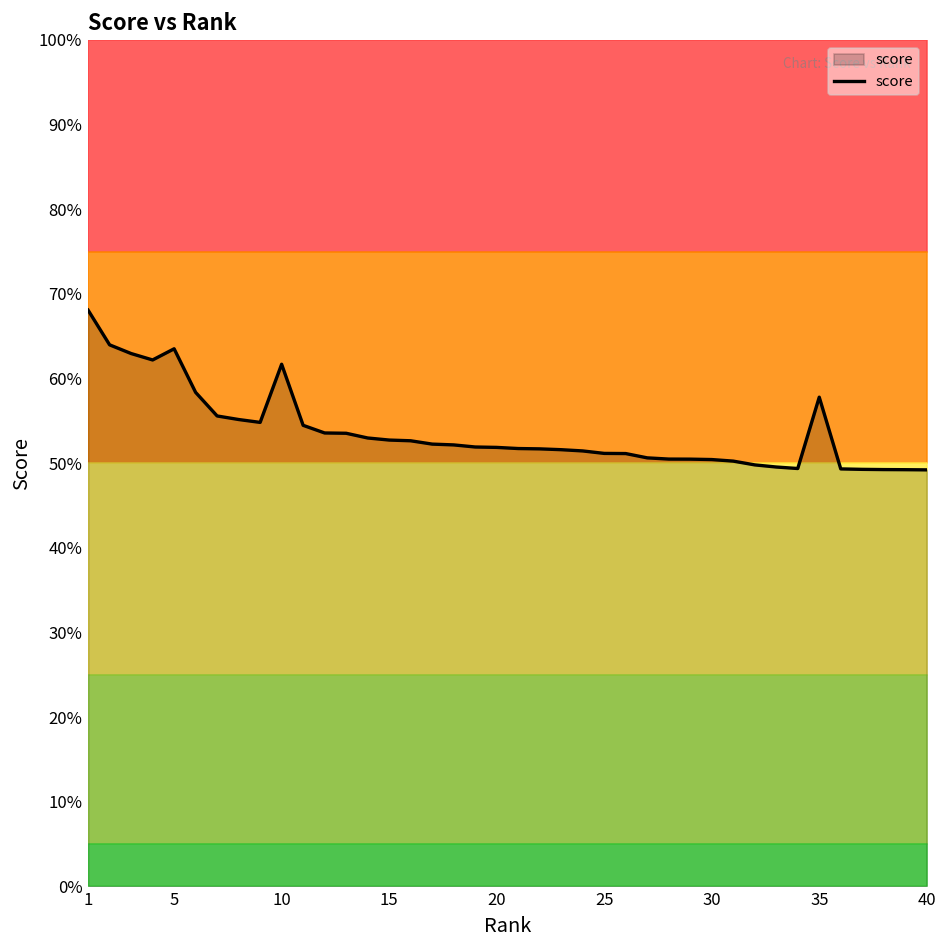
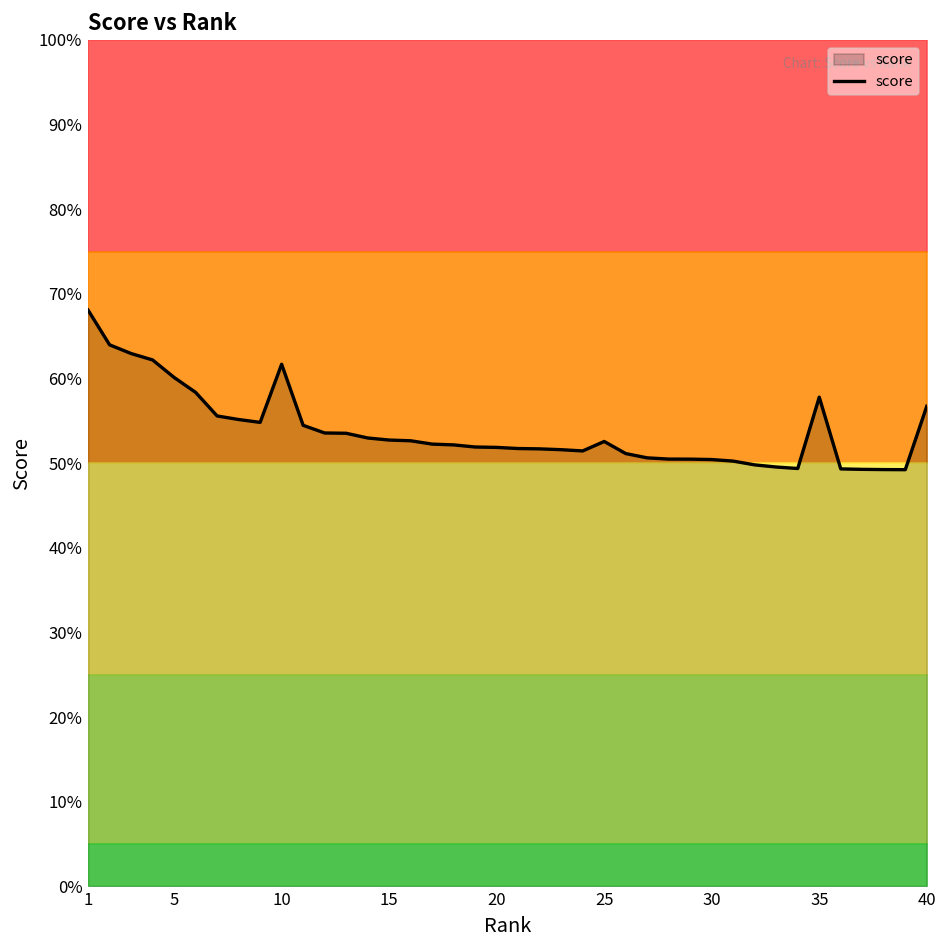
score, 5: 64% -> 60%
score, 25: 51% -> 53%
score, 40: 49% -> 57%
